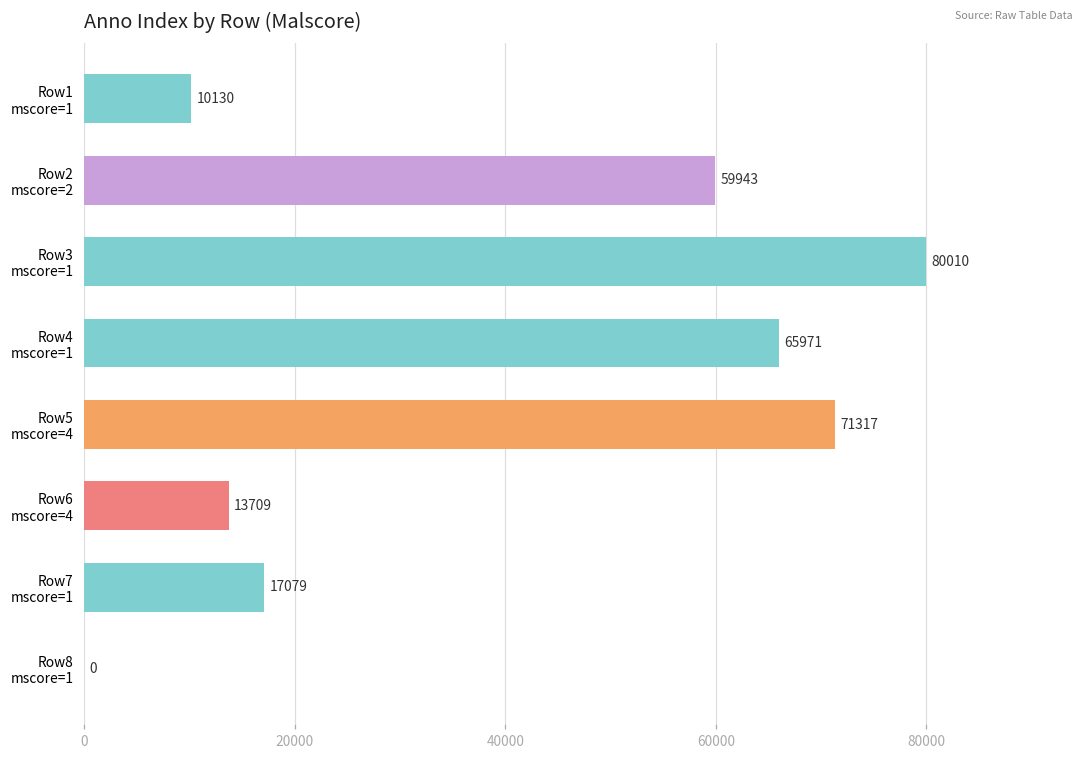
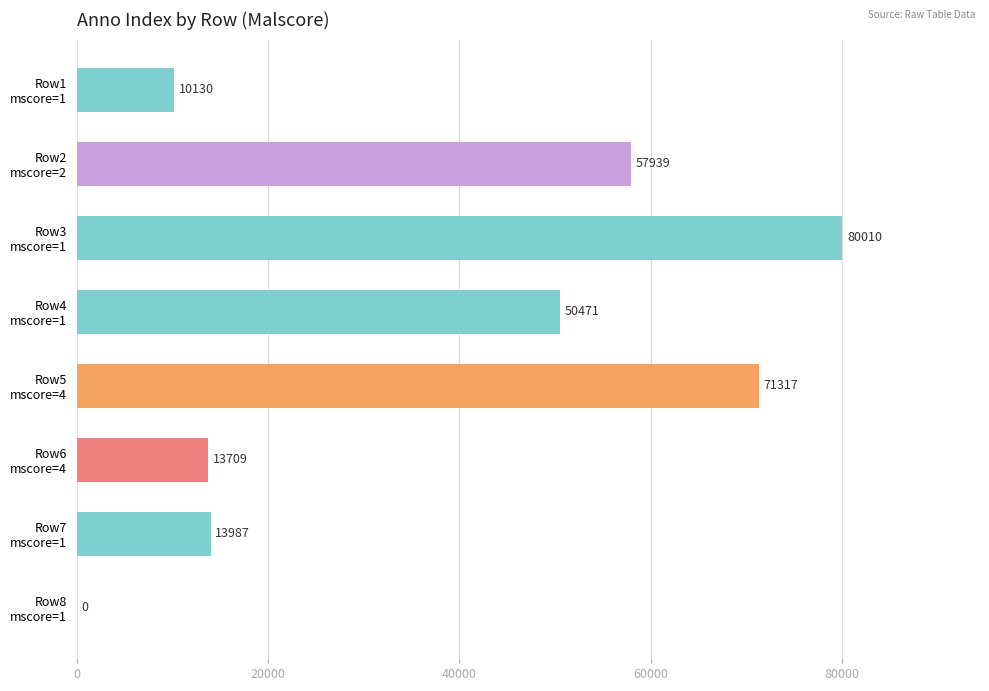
Row2 mscore=2: 59943 -> 57939
Row4 mscore=1: 65971 -> 50471
Row7 mscore=1: 17079 -> 13987
